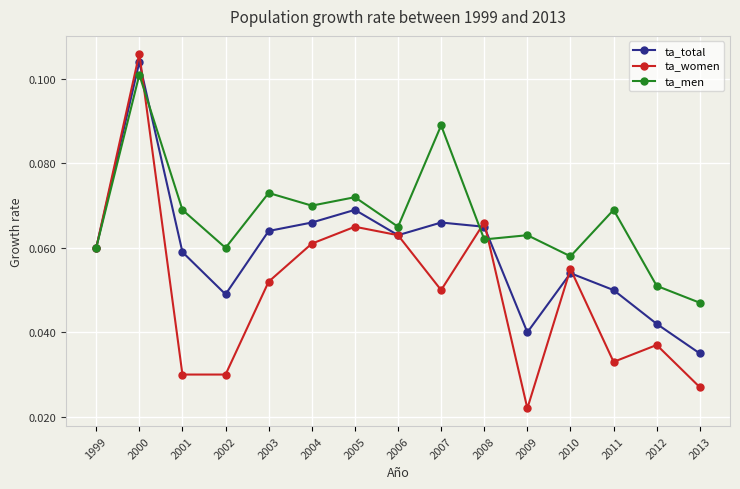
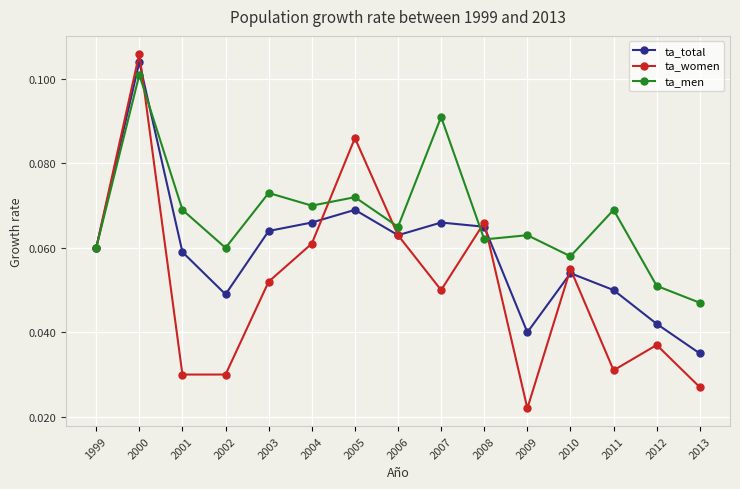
ta_women, 2005: 0.065 -> 0.086
ta_men, 2007: 0.089 -> 0.091
ta_women, 2011: 0.033 -> 0.031
